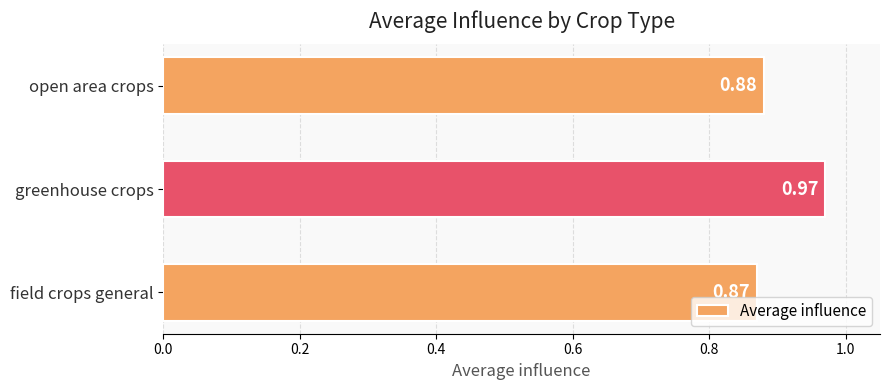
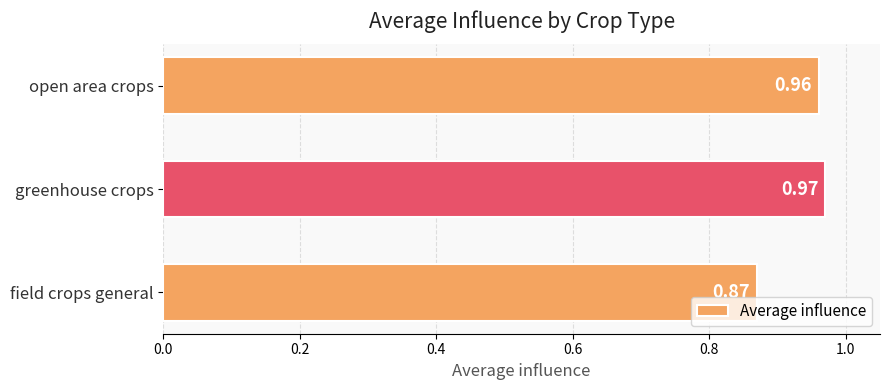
open area crops: 0.88 -> 0.96
